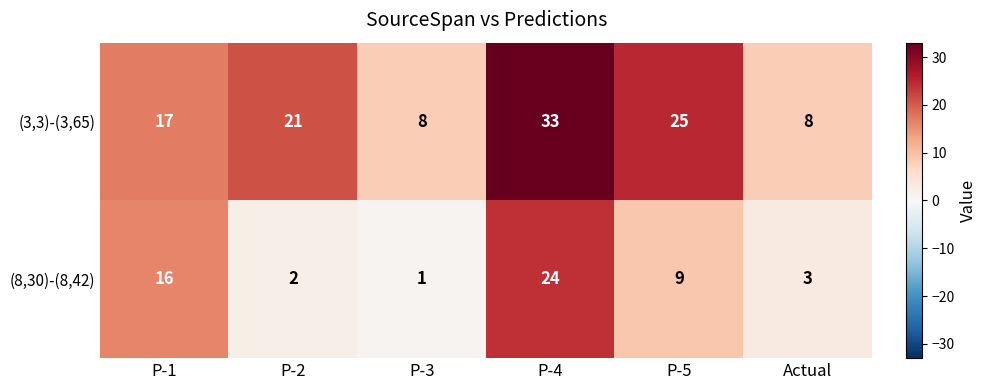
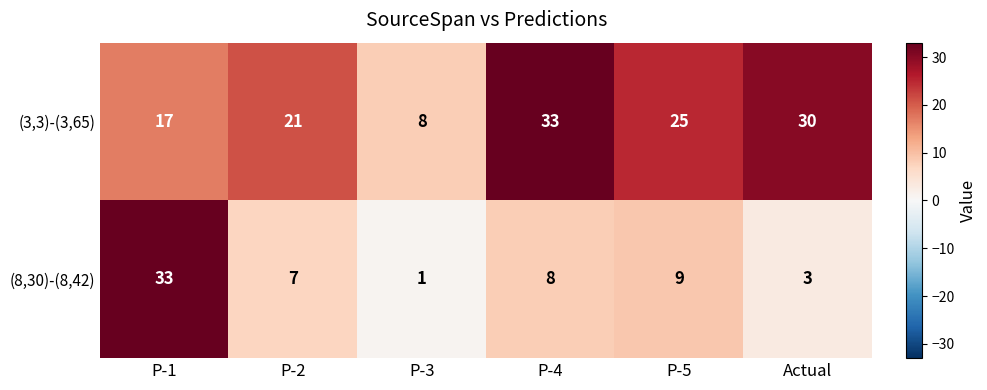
(3,3)-(3,65), Actual: 8 -> 30
(8,30)-(8,42), P-1: 16 -> 33
(8,30)-(8,42), P-2: 2 -> 7
(8,30)-(8,42), P-4: 24 -> 8
